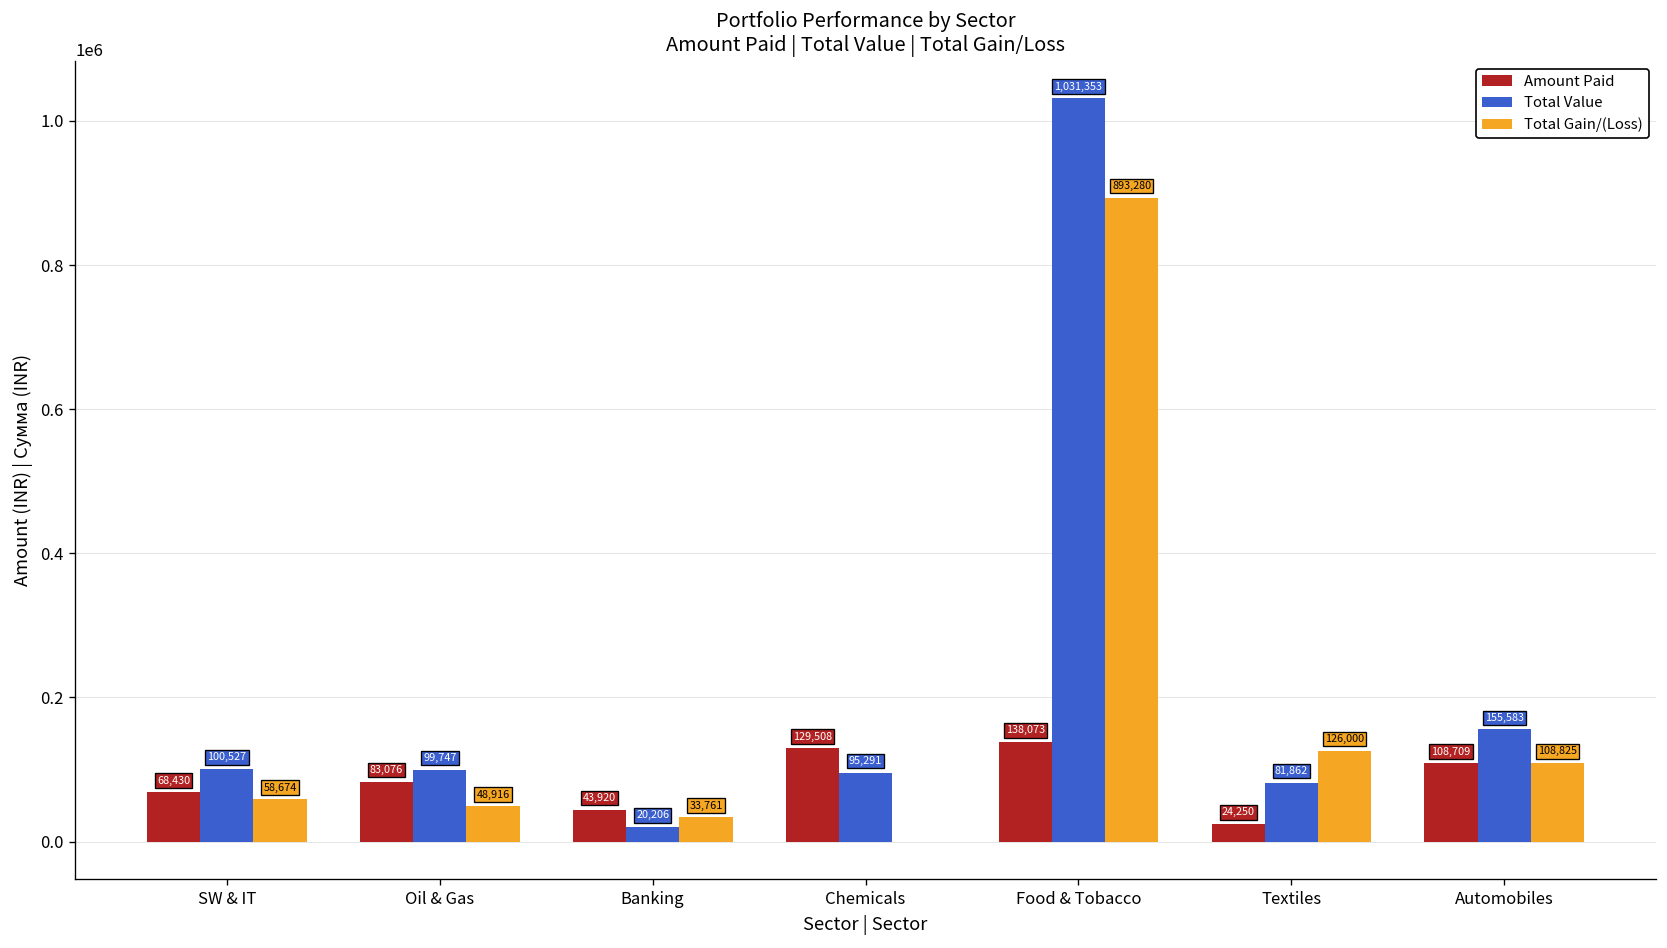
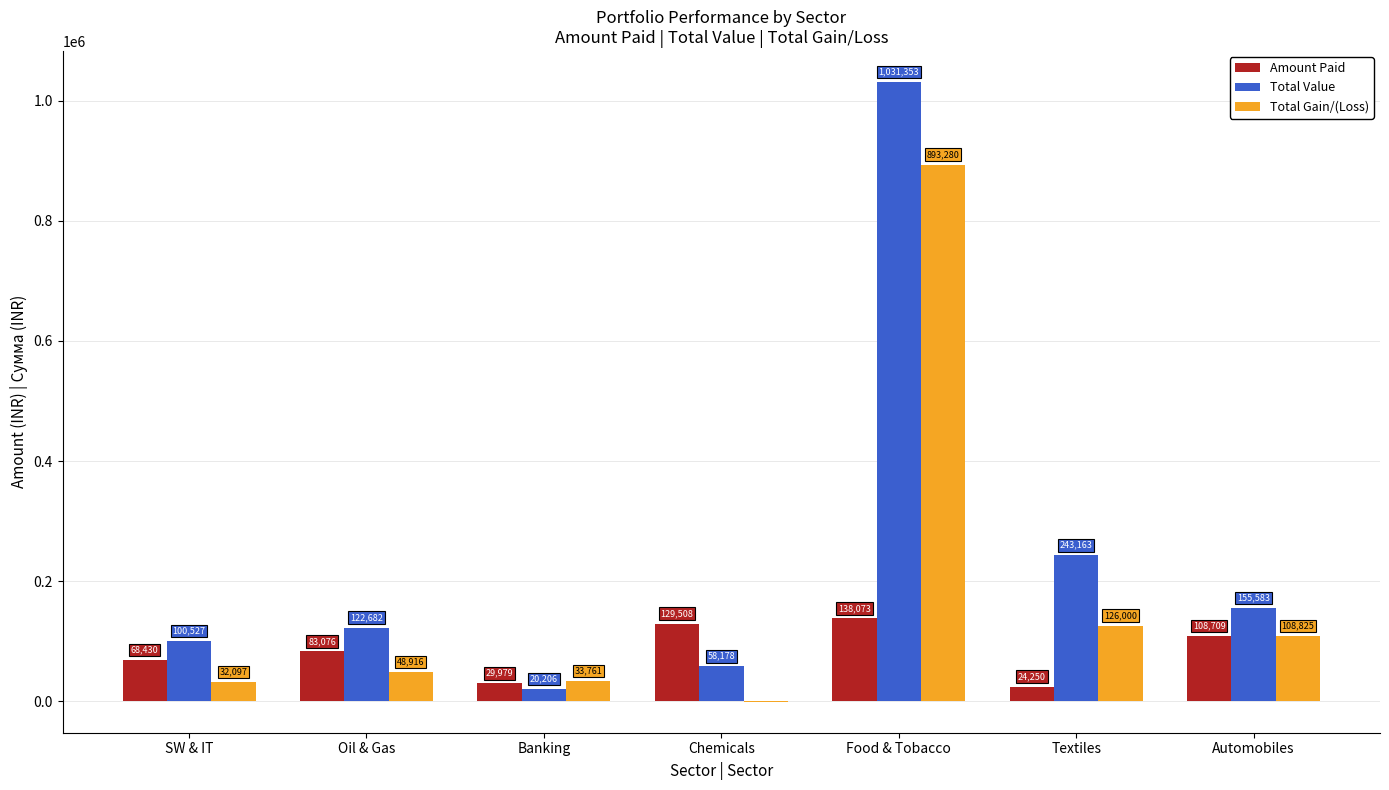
Total Gain/(Loss), SW & IT: 58,674 -> 32,097
Total Value, Oil & Gas: 99,747 -> 122,682
Amount Paid, Banking: 43,920 -> 29,979
Total Value, Chemicals: 95,291 -> 58,178
Total Value, Textiles: 81,862 -> 243,163
